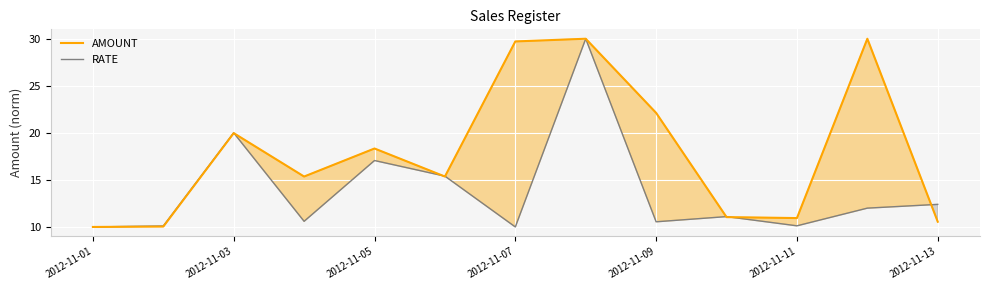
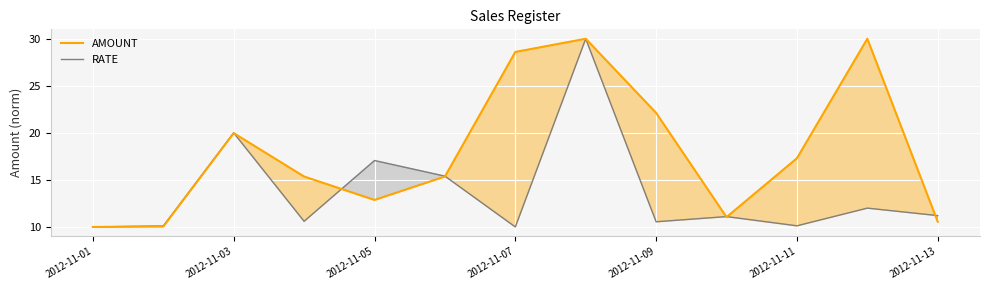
AMOUNT, 2012-11-05: 18 -> 13
AMOUNT, 2012-11-07: 30 -> 29
AMOUNT, 2012-11-11: 11 -> 17
RATE, 2012-11-13: 12 -> 11
